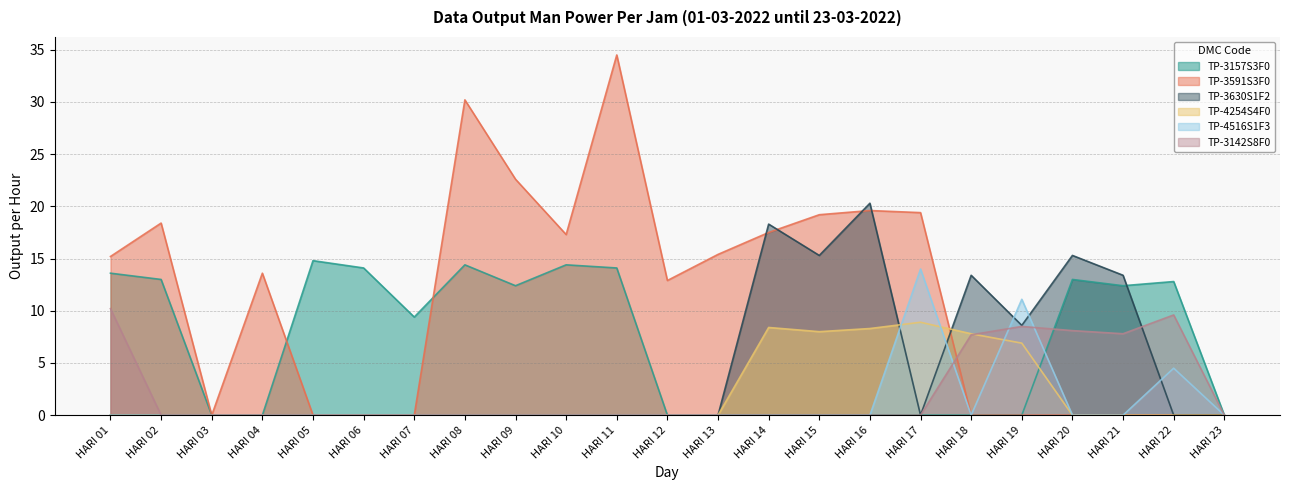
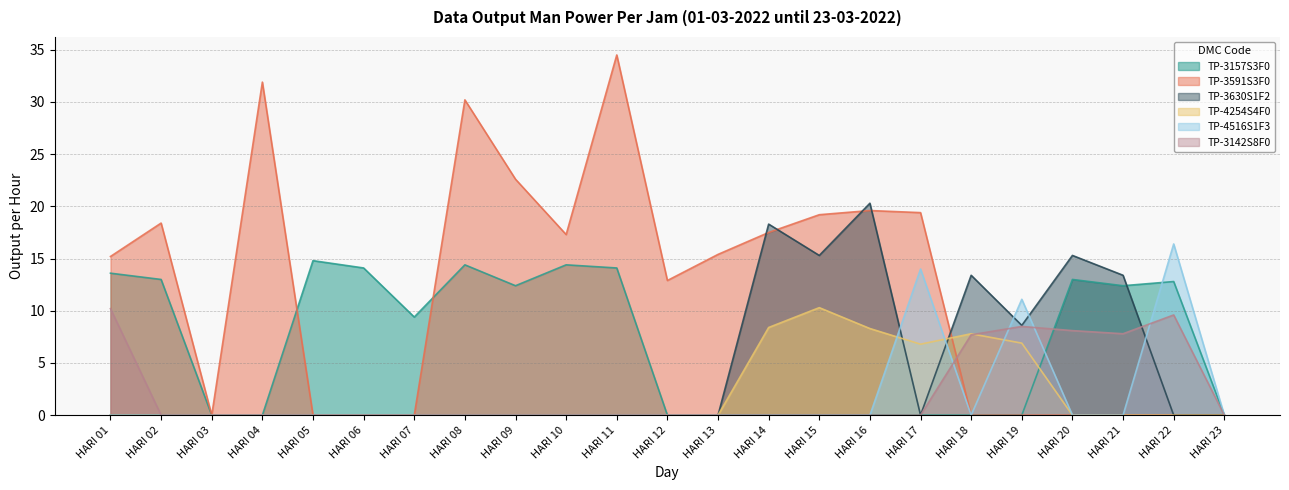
TP-3591S3F0, HARI 04: 13.6 -> 31.9
TP-4254S4F0, HARI 15: 8.0 -> 10.3
TP-4254S4F0, HARI 17: 8.9 -> 6.8
TP-4516S1F3, HARI 22: 4.5 -> 16.4
